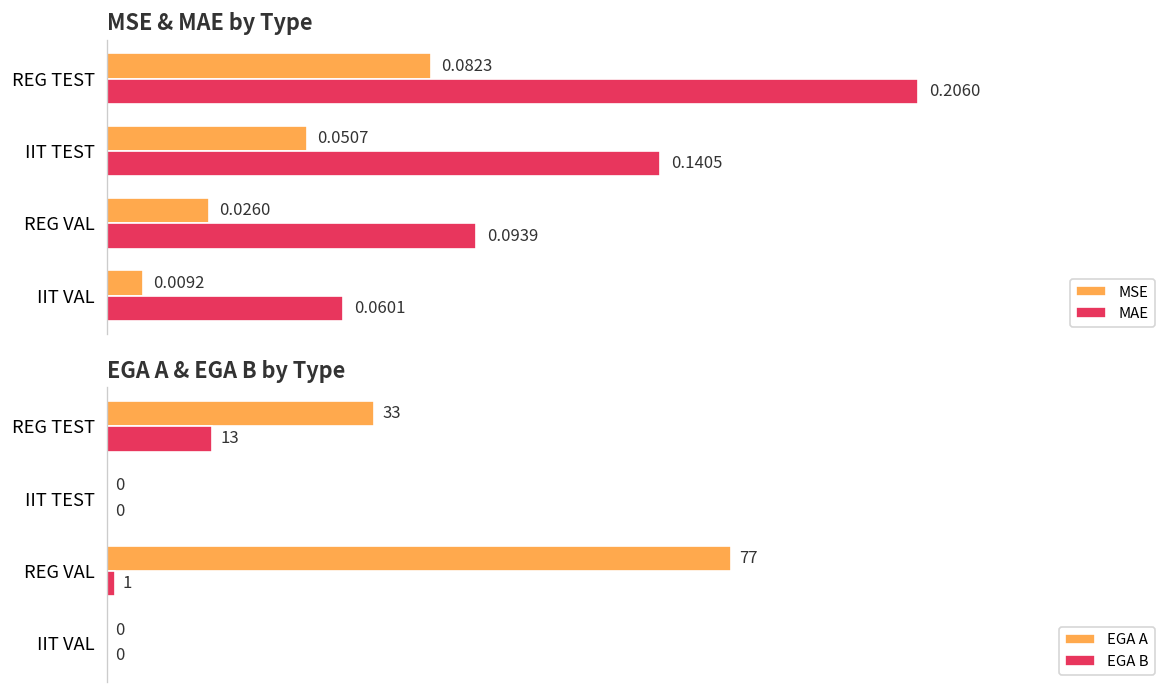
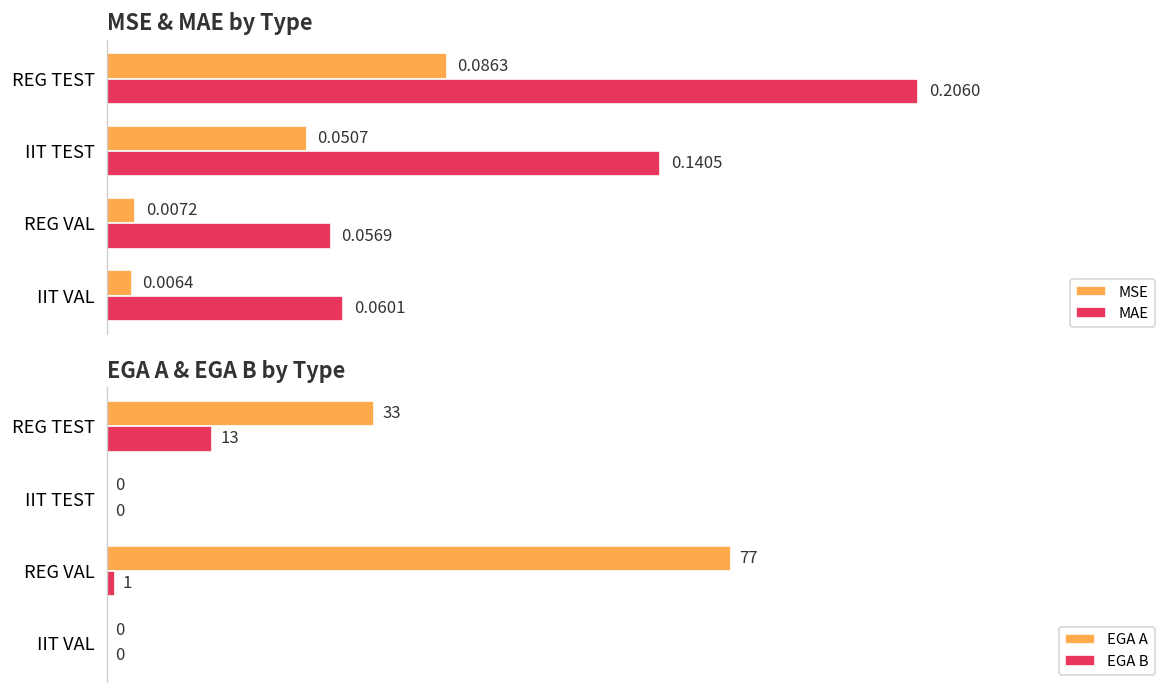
MSE & MAE by Type, MSE, REG TEST: 0.0823 -> 0.0863
MSE & MAE by Type, MSE, REG VAL: 0.0260 -> 0.0072
MSE & MAE by Type, MAE, REG VAL: 0.0939 -> 0.0569
MSE & MAE by Type, MSE, IIT VAL: 0.0092 -> 0.0064
